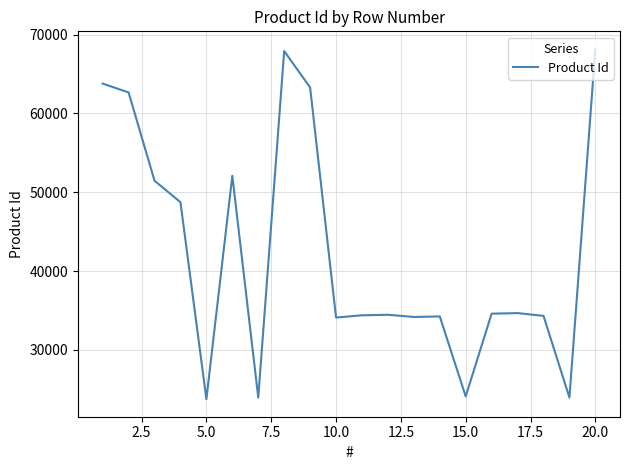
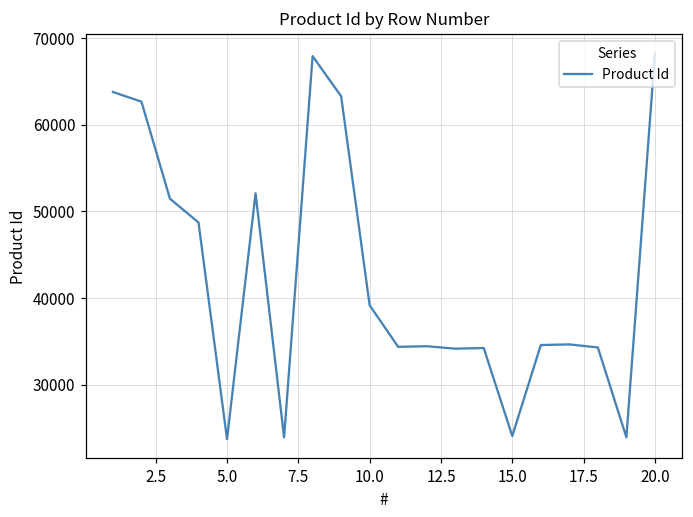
10.0: 34000 -> 39000
